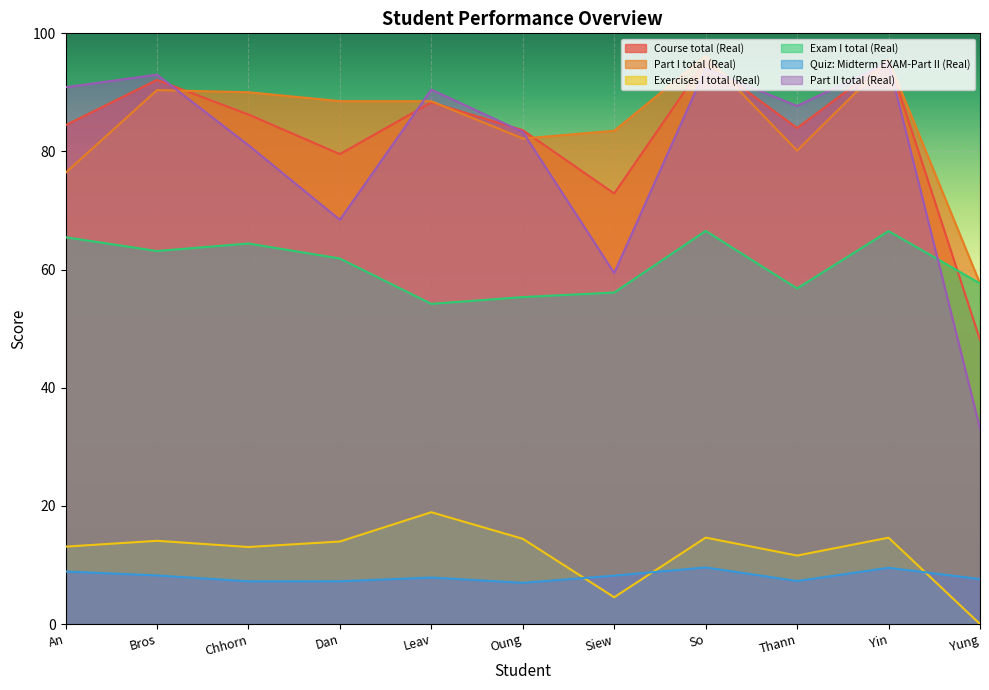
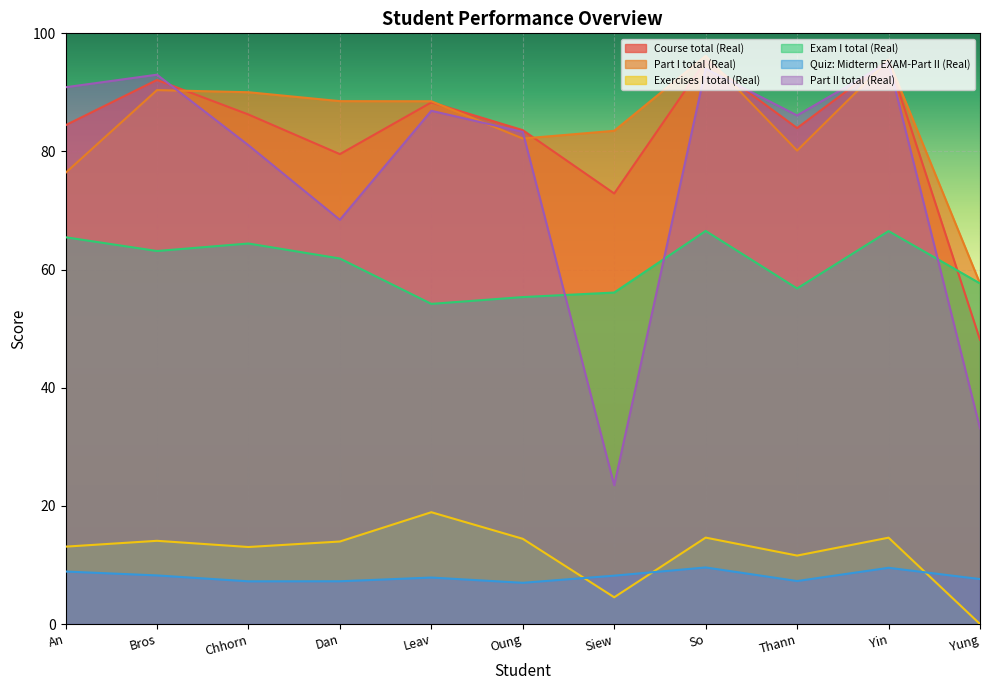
Part II total (Real), Leav: 90 -> 87
Part II total (Real), Siew: 59 -> 23
Part II total (Real), Thann: 88 -> 86
